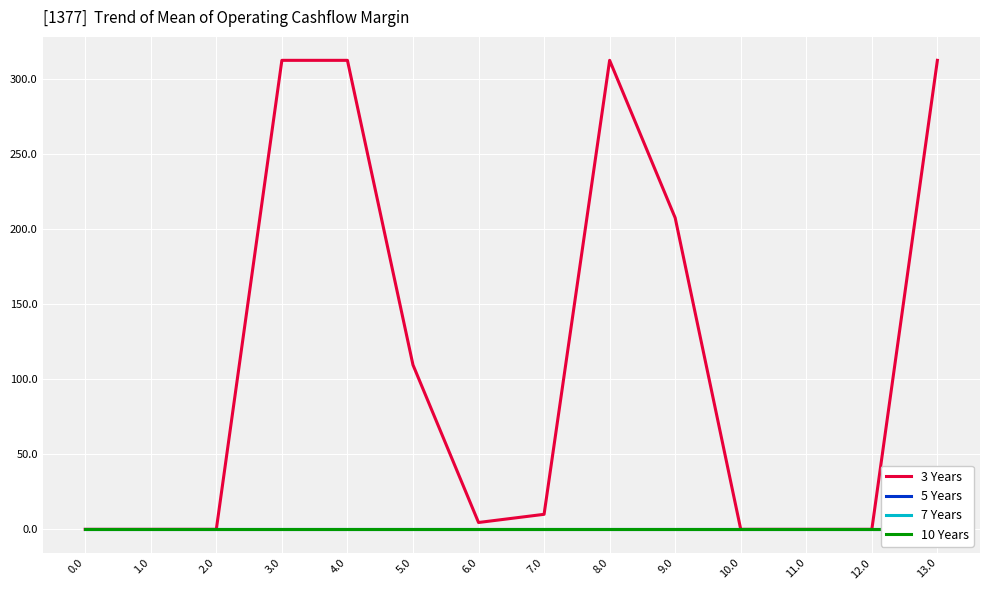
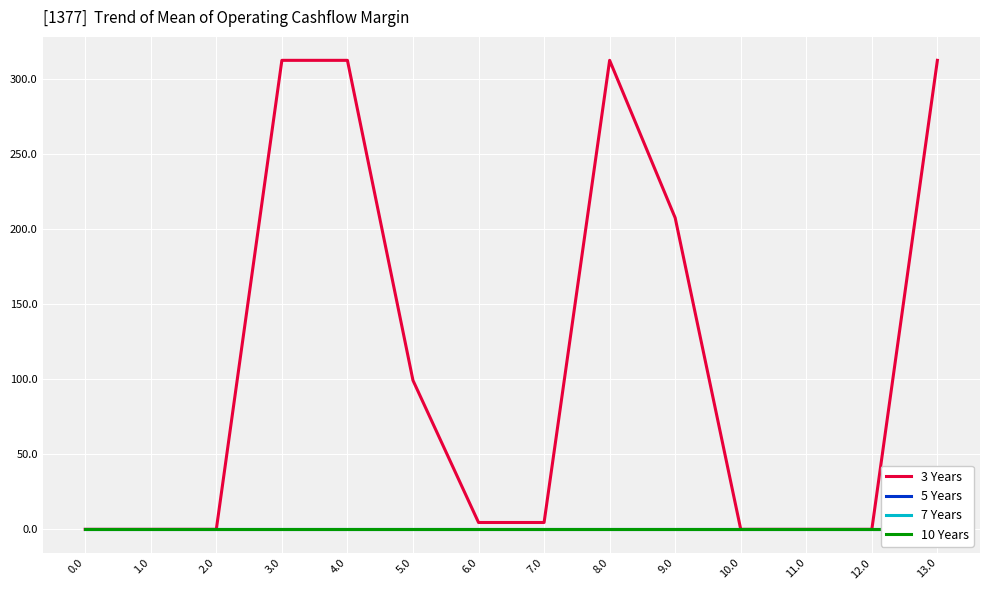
3 Years, 5.0: 110 -> 99
3 Years, 7.0: 10 -> 5
